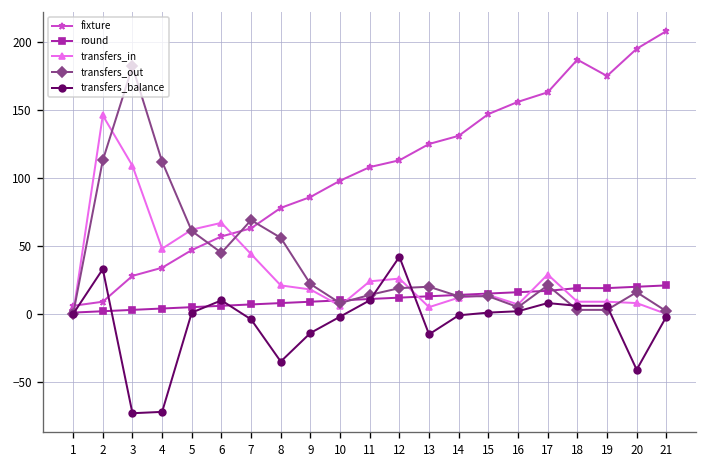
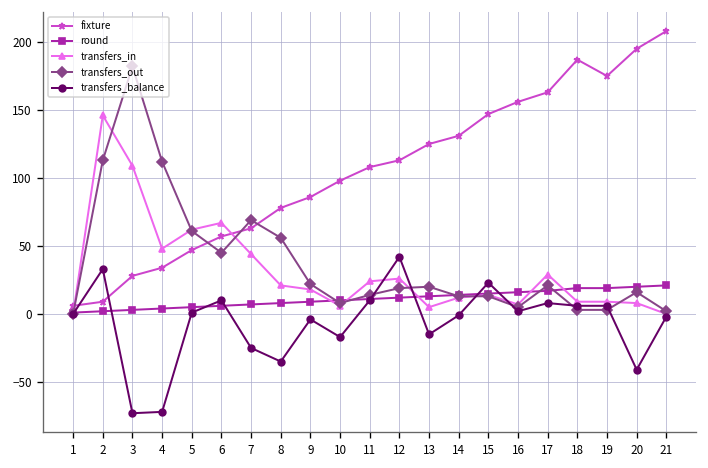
transfers_balance, 7: -4 -> -25
transfers_balance, 9: -14 -> -4
transfers_balance, 10: -2 -> -17
transfers_balance, 15: 1 -> 23
